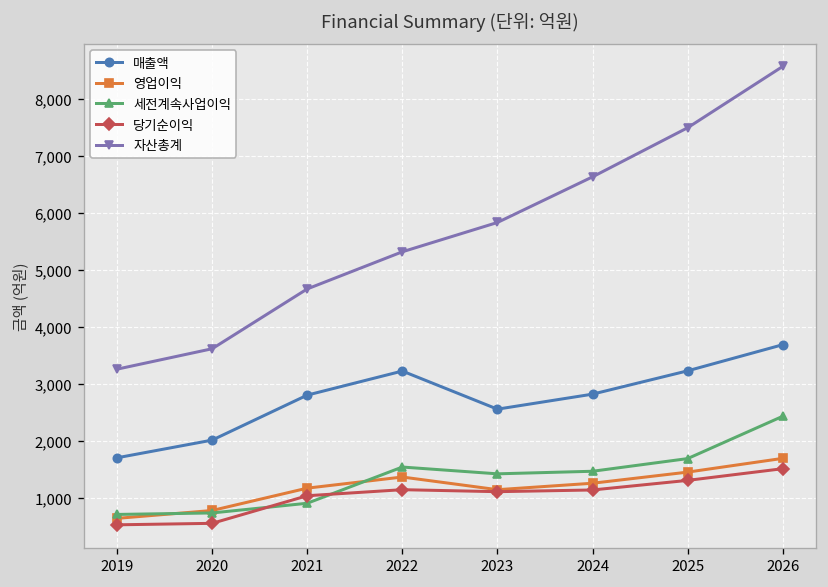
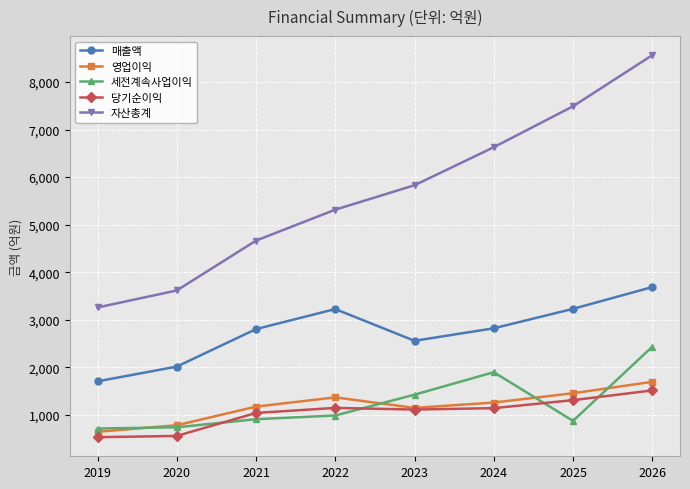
세전계속사업이익, 2022: 1,500 -> 1,000
세전계속사업이익, 2024: 1,500 -> 1,900
세전계속사업이익, 2025: 1,700 -> 900
